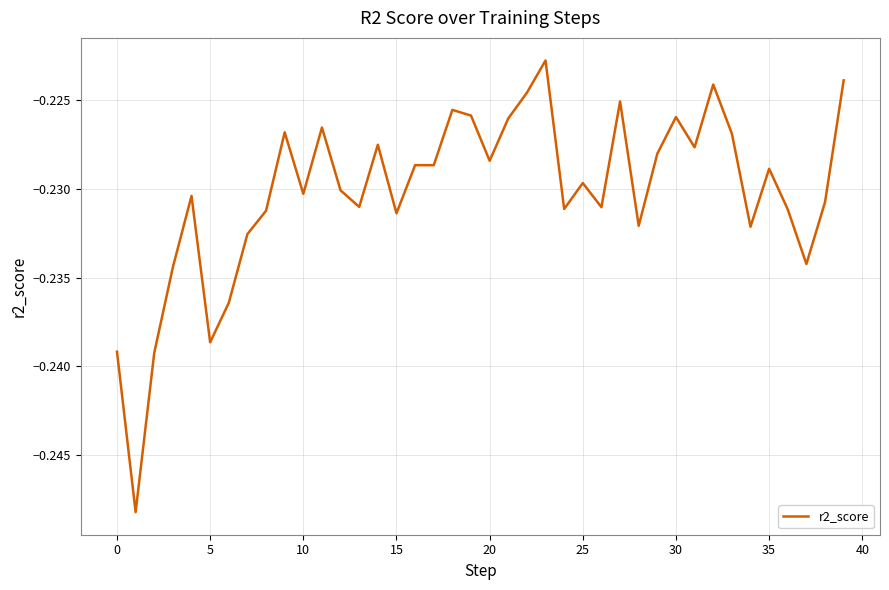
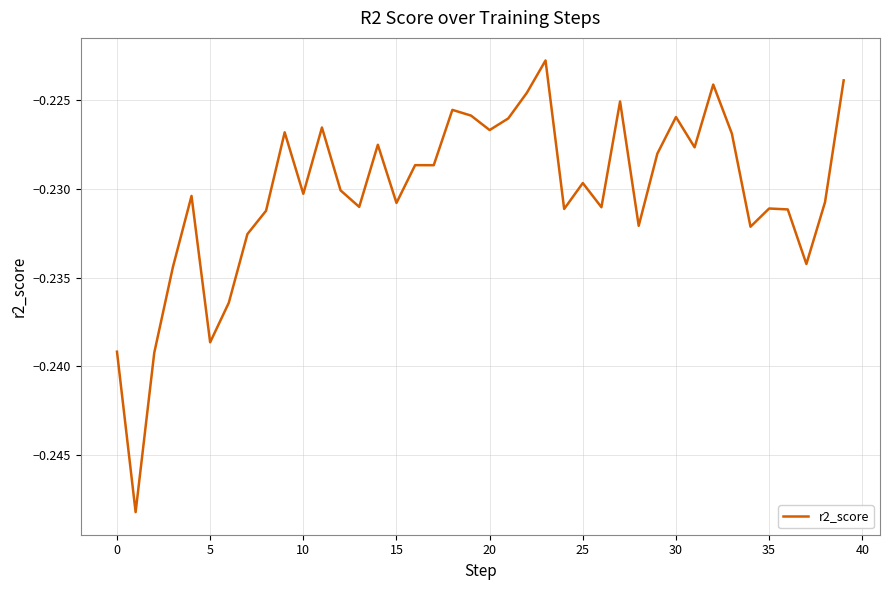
15: -0.2314 -> -0.2308
20: -0.2284 -> -0.2267
35: -0.2289 -> -0.2311
